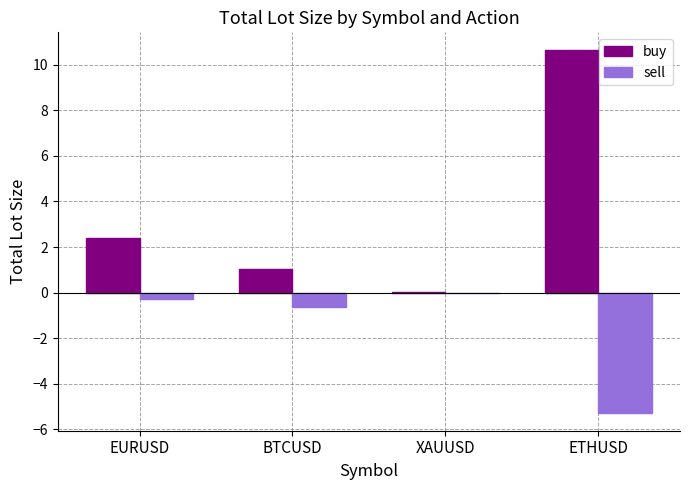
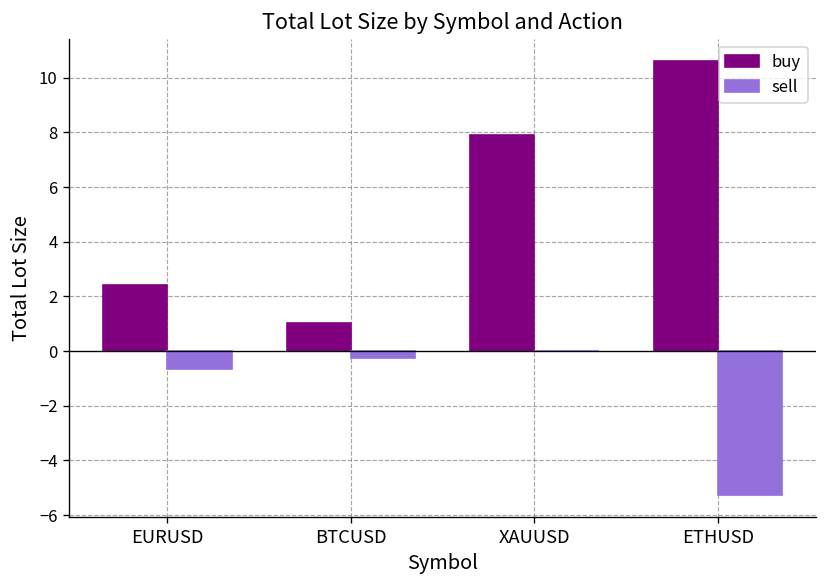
sell, EURUSD: -0.3 -> -0.7
sell, BTCUSD: -0.6 -> -0.2
buy, XAUUSD: 0.0 -> 7.9
